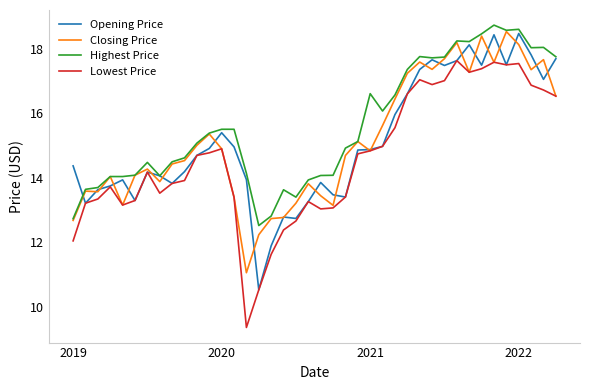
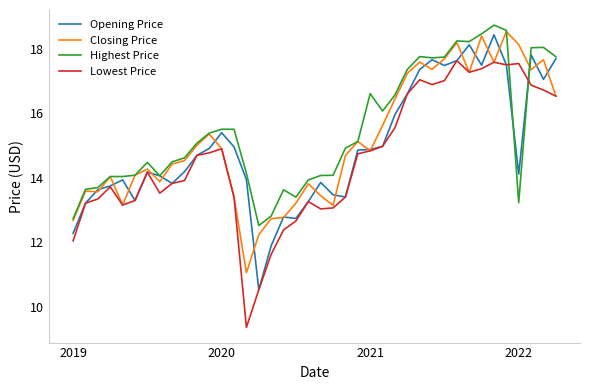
Opening Price, 2019: 14.4 -> 12.3
Opening Price, 2022: 18.5 -> 14.1
Highest Price, 2022: 18.6 -> 13.2
